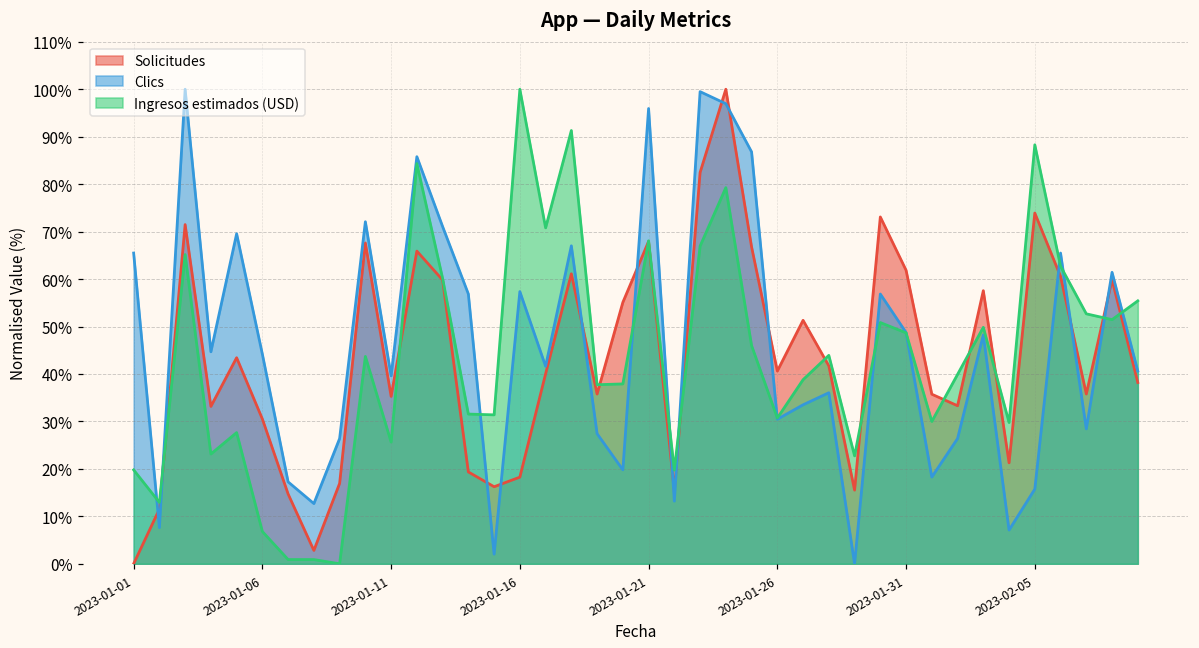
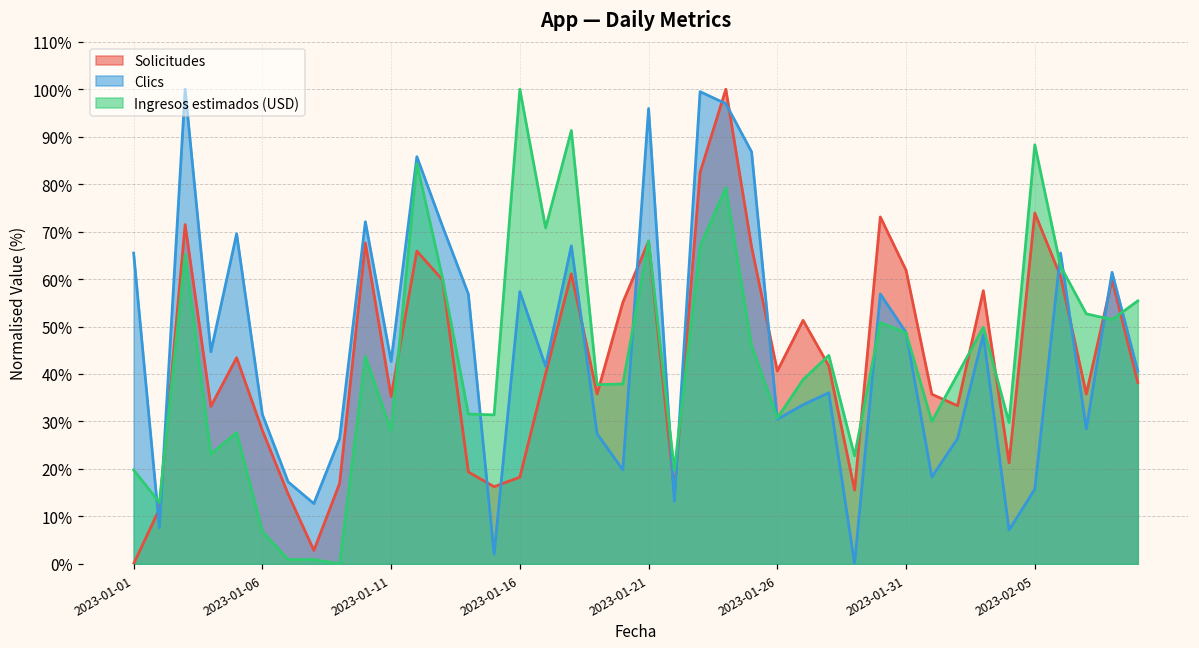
Solicitudes, 2023-01-06: 31% -> 28%
Clics, 2023-01-06: 44% -> 31%
Clics, 2023-01-11: 40% -> 43%
Ingresos estimados (USD), 2023-01-11: 26% -> 28%
